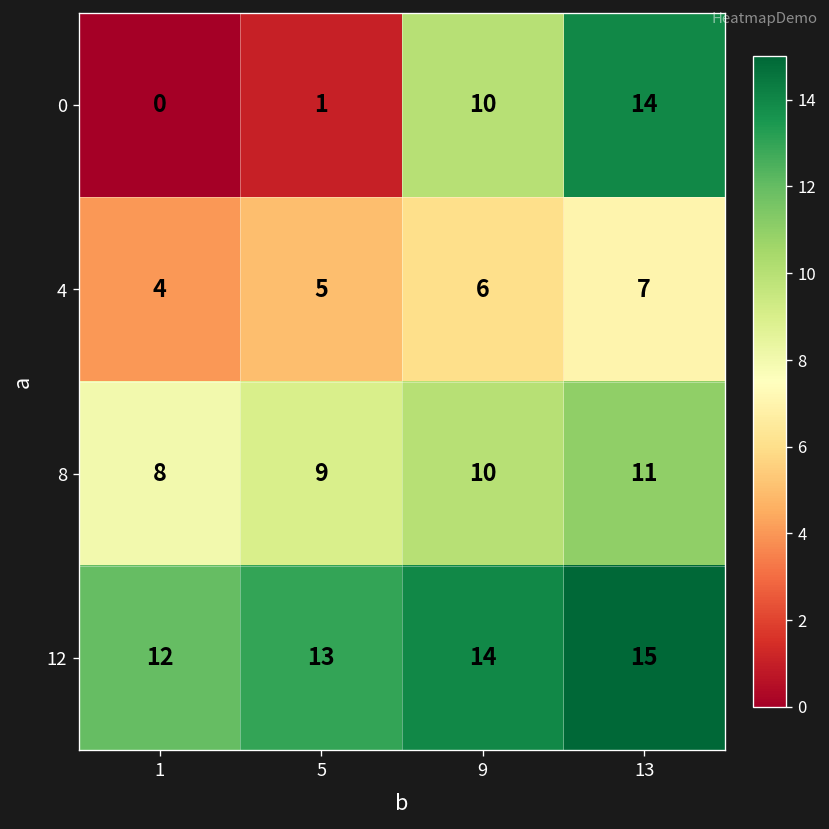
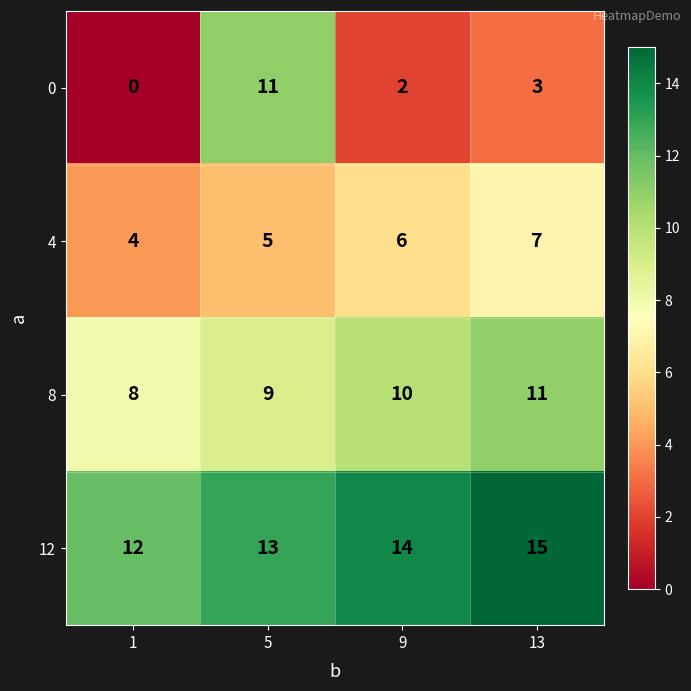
0, 5: 1 -> 11
0, 9: 10 -> 2
0, 13: 14 -> 3
